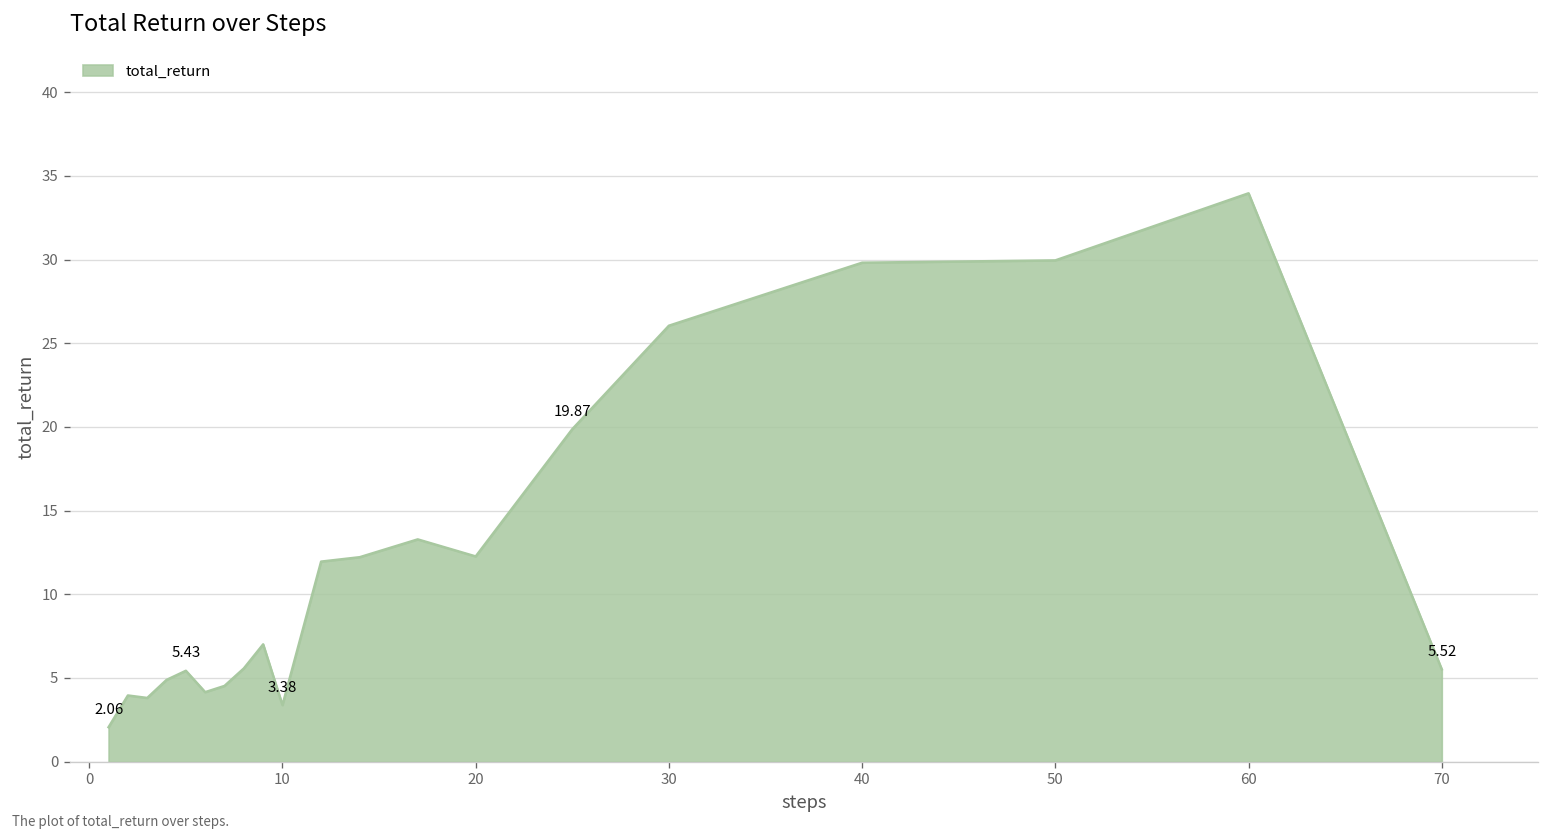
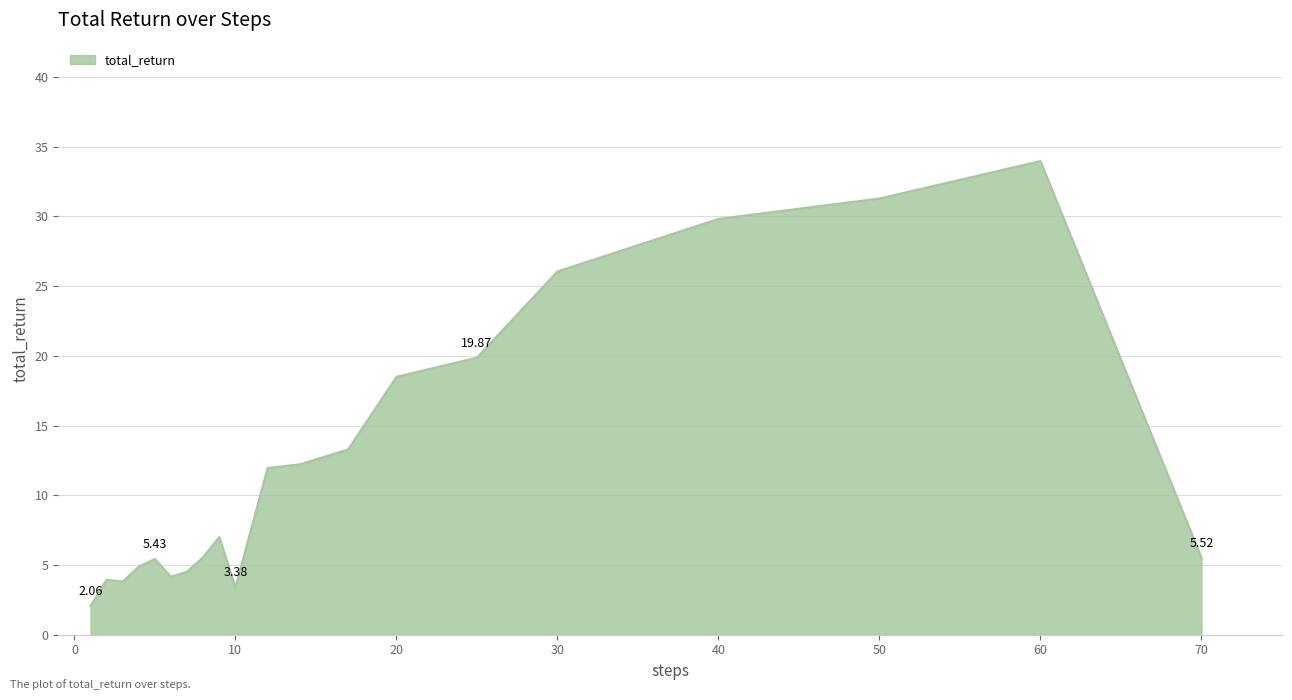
20: 12.3 -> 18.5
50: 30.0 -> 31.3
